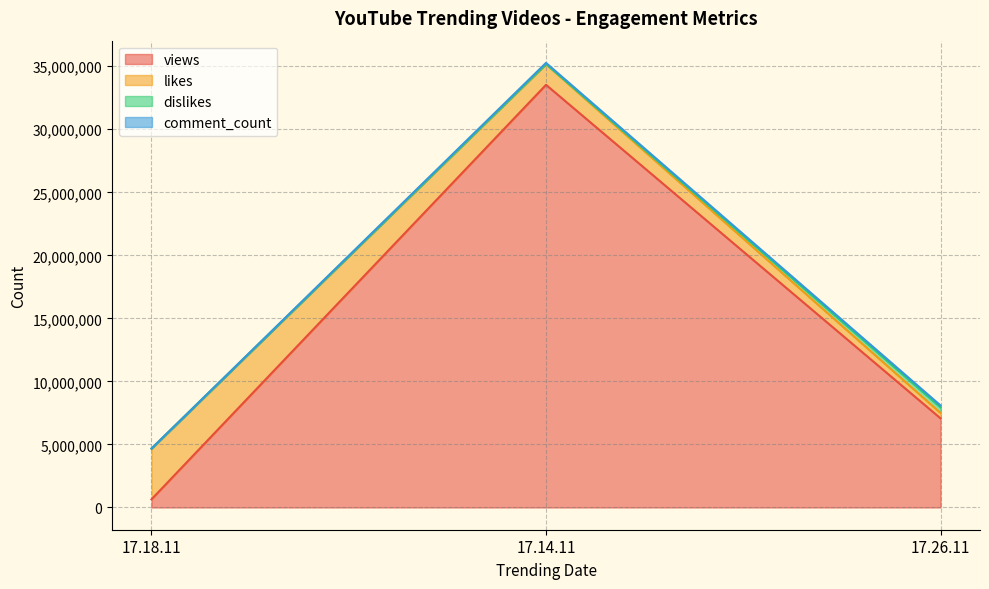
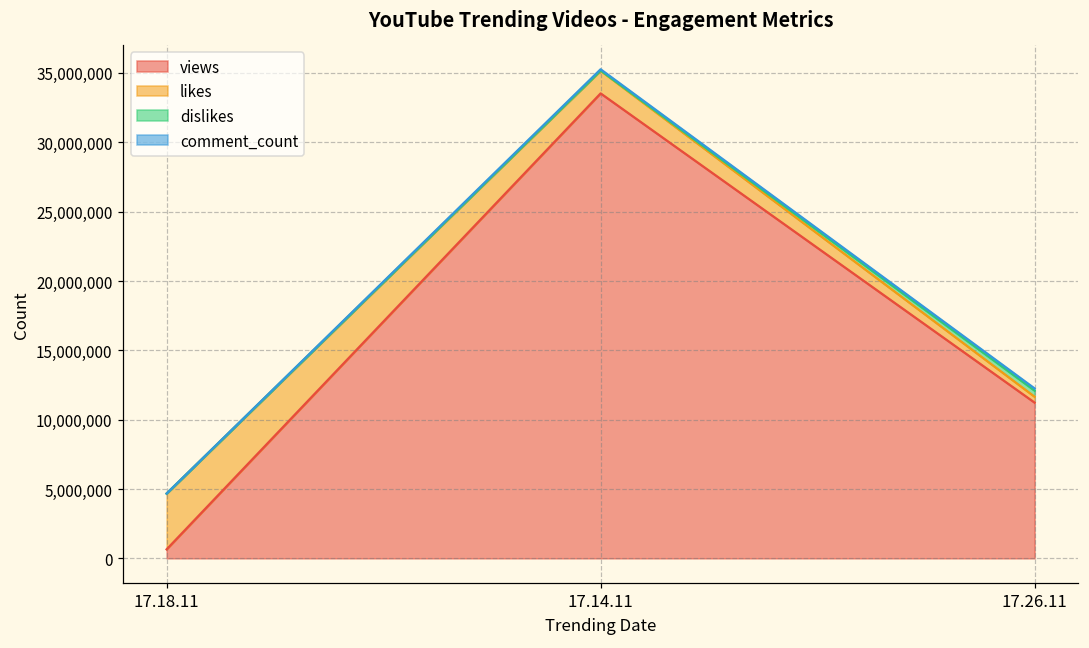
views, 17.26.11: 7,100,000 -> 11,200,000
